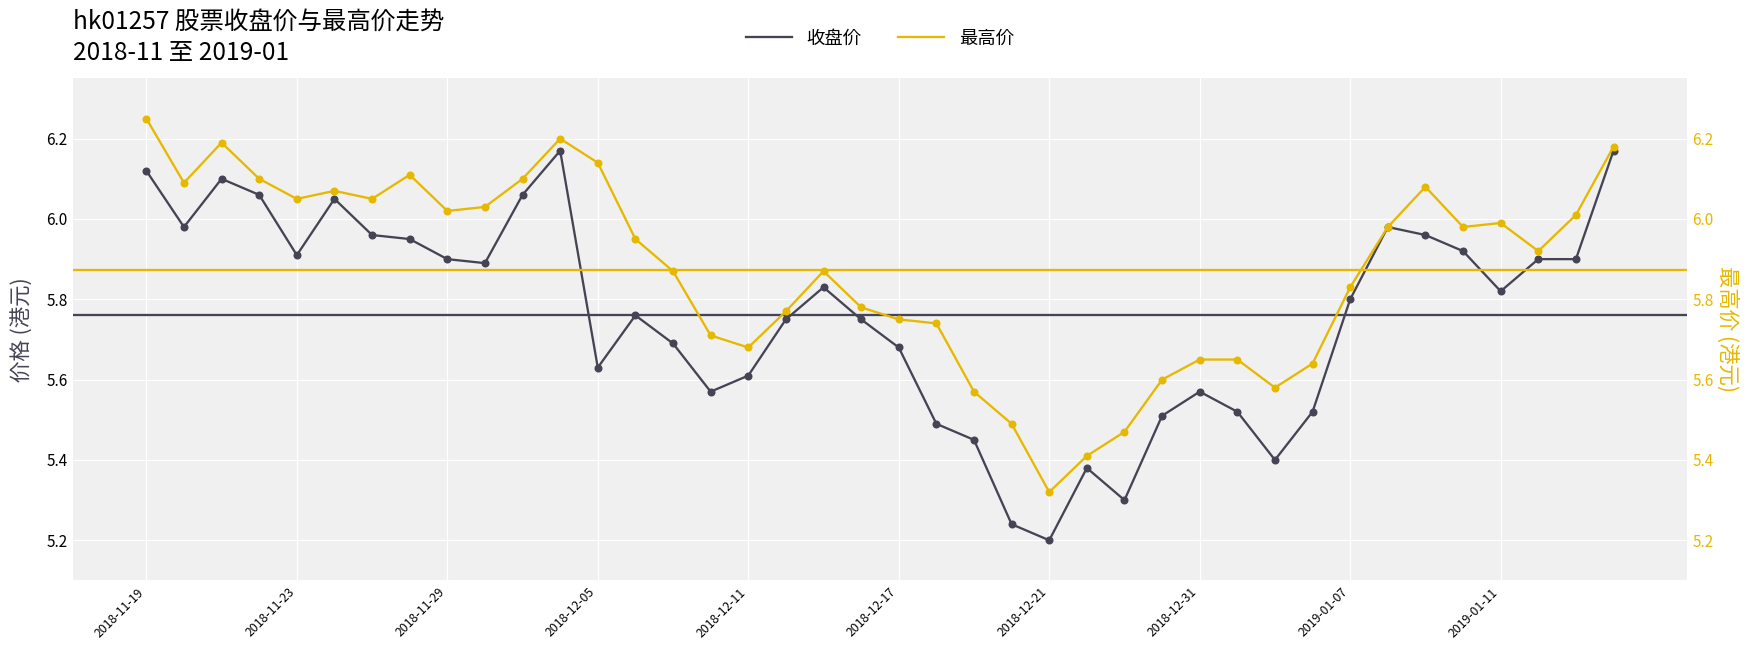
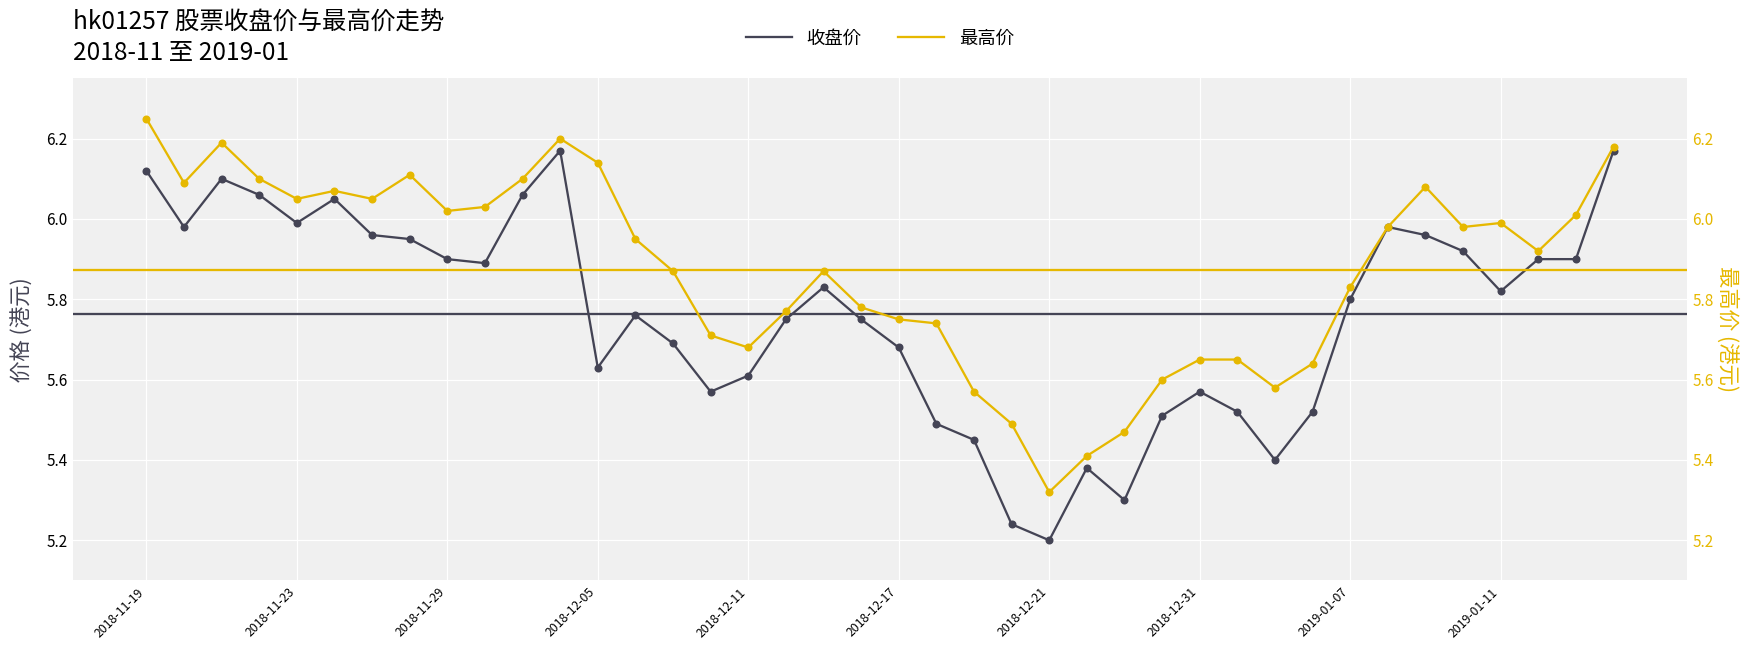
收盘价, 2018-11-23: 5.91 -> 5.99
